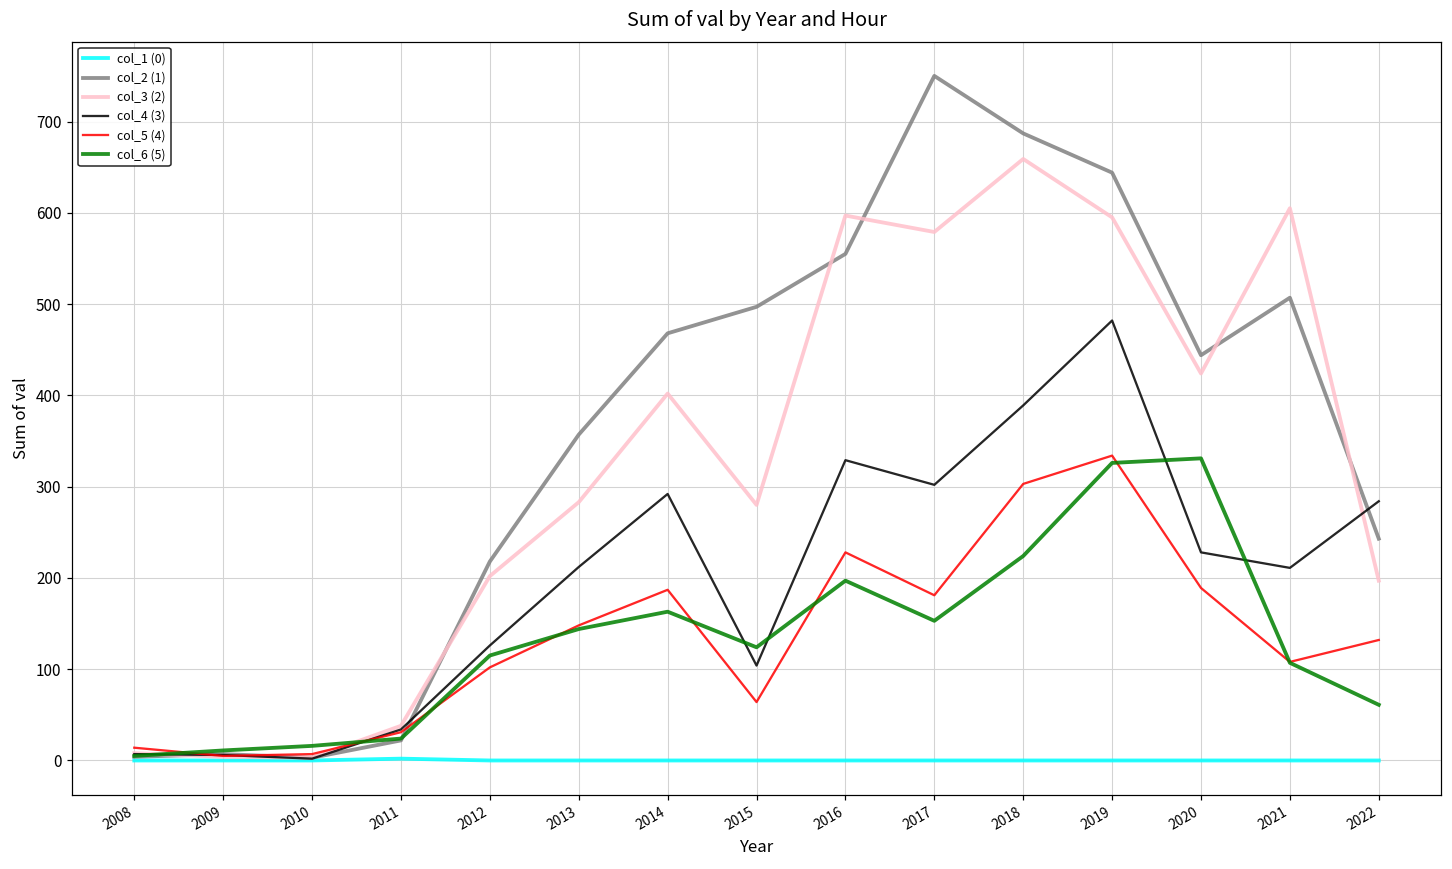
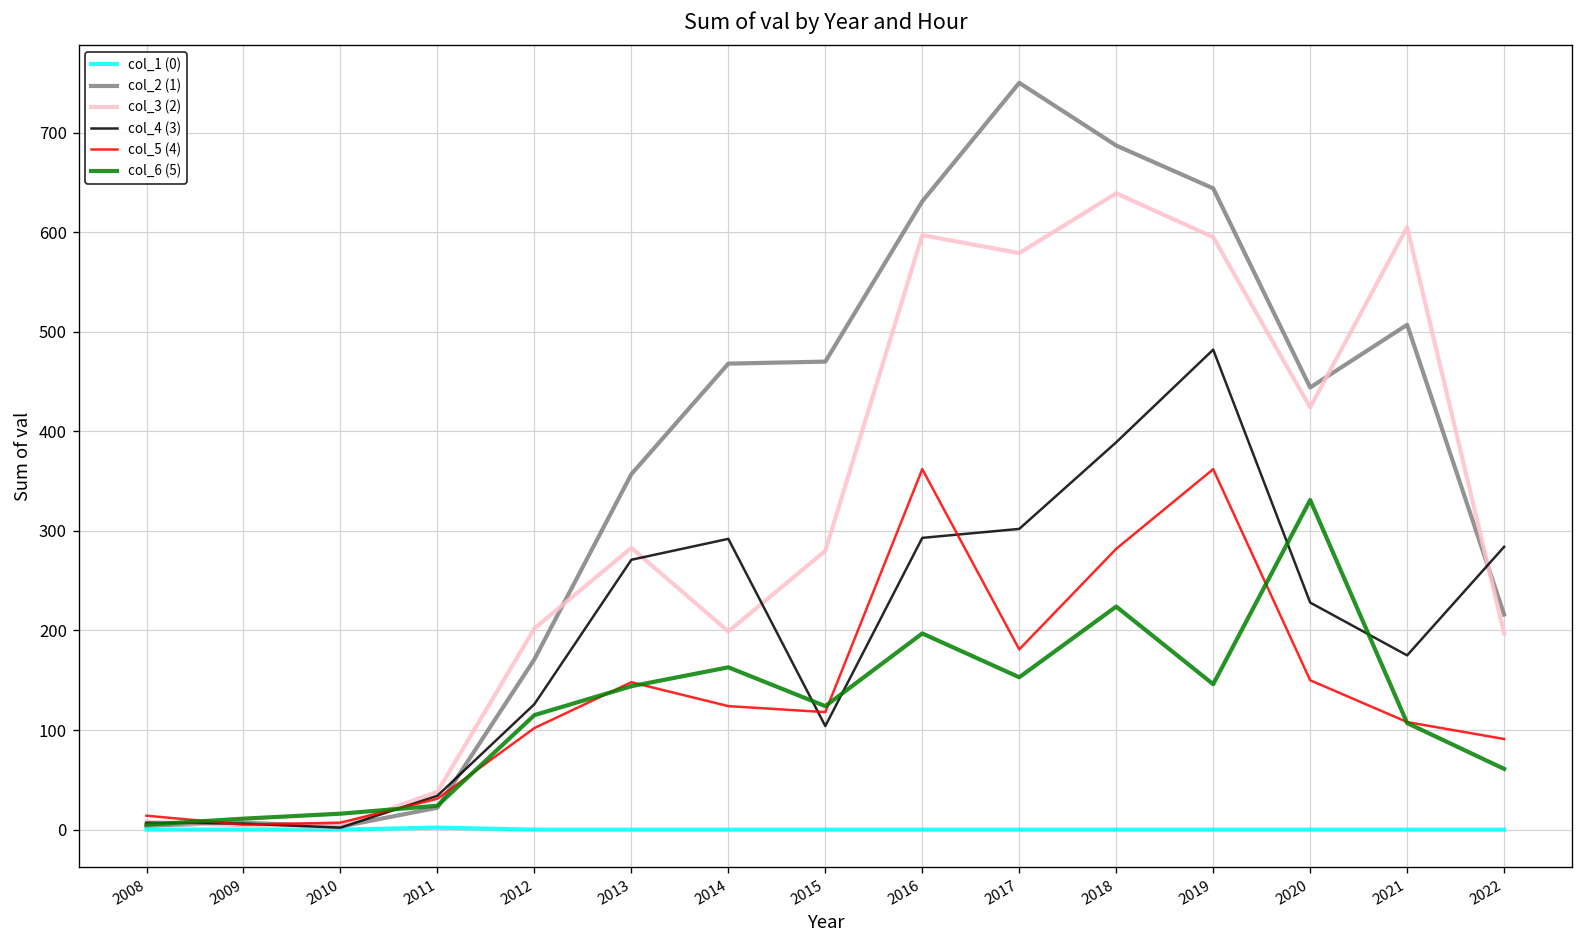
col_2 (1), 2012: 220 -> 170
col_4 (3), 2013: 210 -> 270
col_3 (2), 2014: 400 -> 200
col_5 (4), 2014: 190 -> 120
col_2 (1), 2015: 500 -> 470
col_5 (4), 2015: 60 -> 120
col_2 (1), 2016: 560 -> 630
col_4 (3), 2016: 330 -> 290
col_5 (4), 2016: 230 -> 360
col_3 (2), 2018: 660 -> 640
col_5 (4), 2018: 300 -> 280
col_5 (4), 2019: 330 -> 360
col_6 (5), 2019: 330 -> 150
col_5 (4), 2020: 190 -> 150
col_4 (3), 2021: 210 -> 180
col_2 (1), 2022: 240 -> 220
col_5 (4), 2022: 130 -> 90
